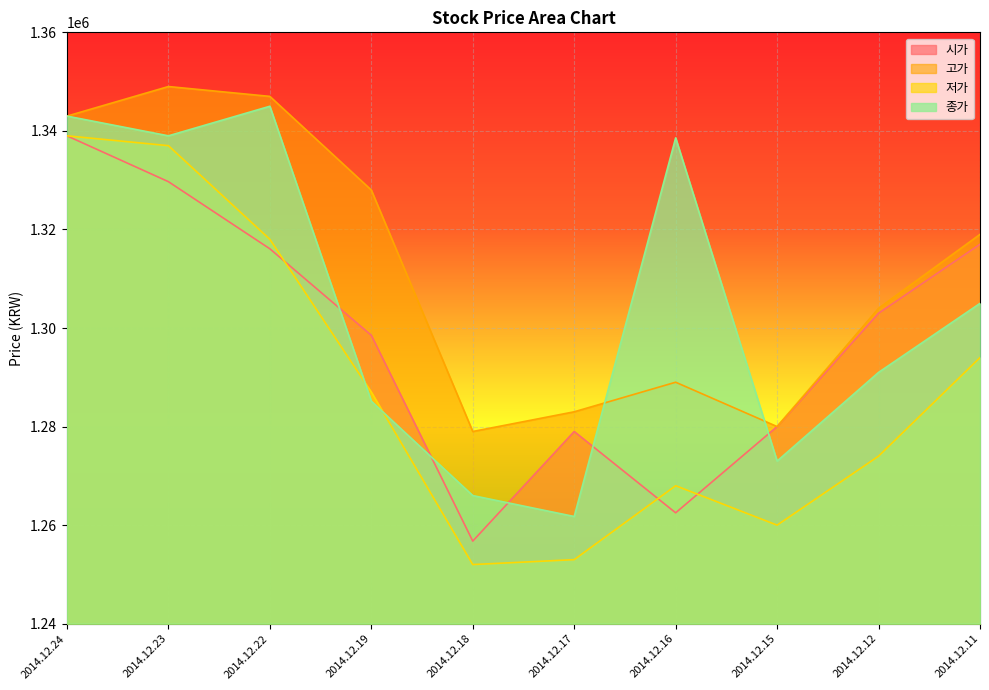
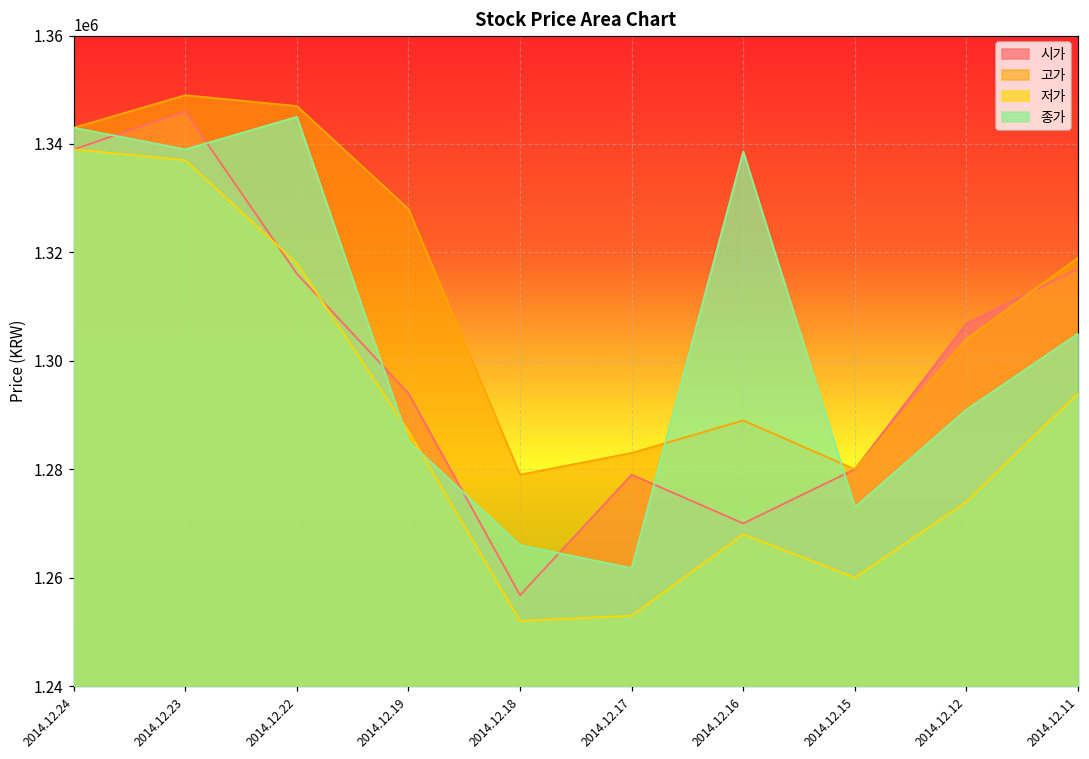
시가, 2014.12.23: 1330000 -> 1346000
시가, 2014.12.19: 1299000 -> 1294000
시가, 2014.12.16: 1263000 -> 1270000
시가, 2014.12.12: 1303000 -> 1307000
